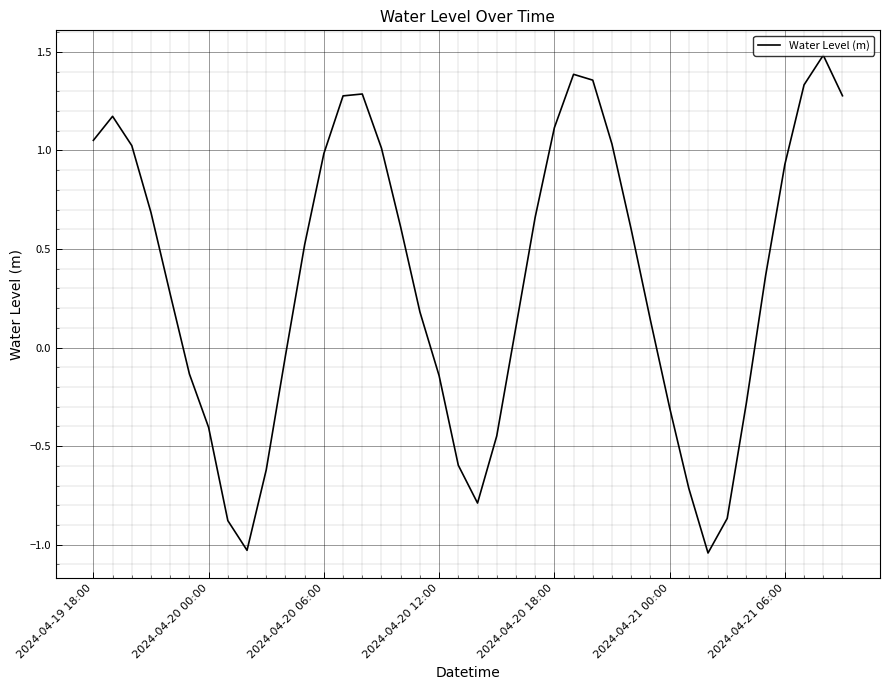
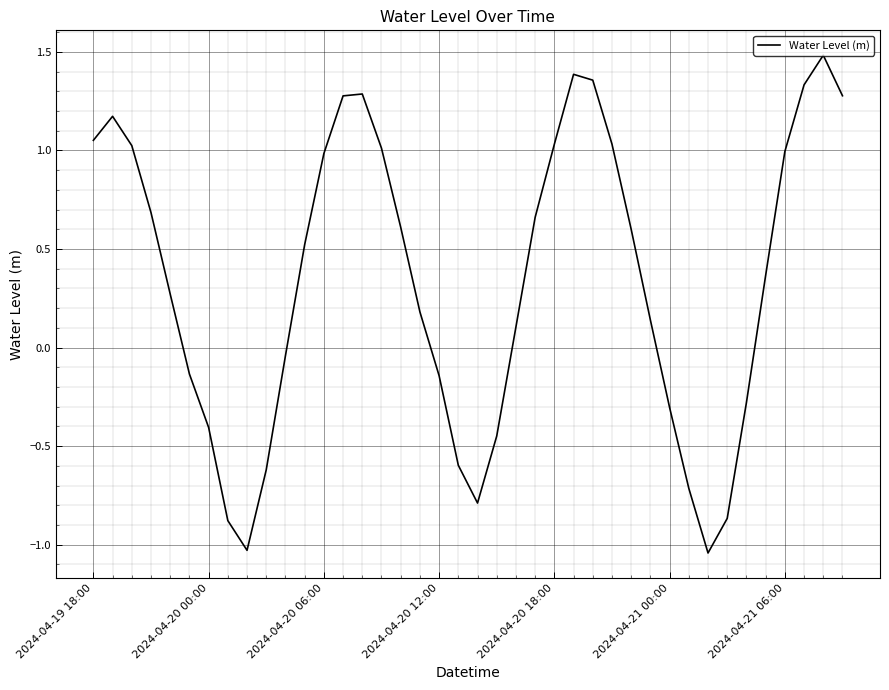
2024-04-20 18:00: 1.11 -> 1.03
2024-04-21 06:00: 0.93 -> 0.99
